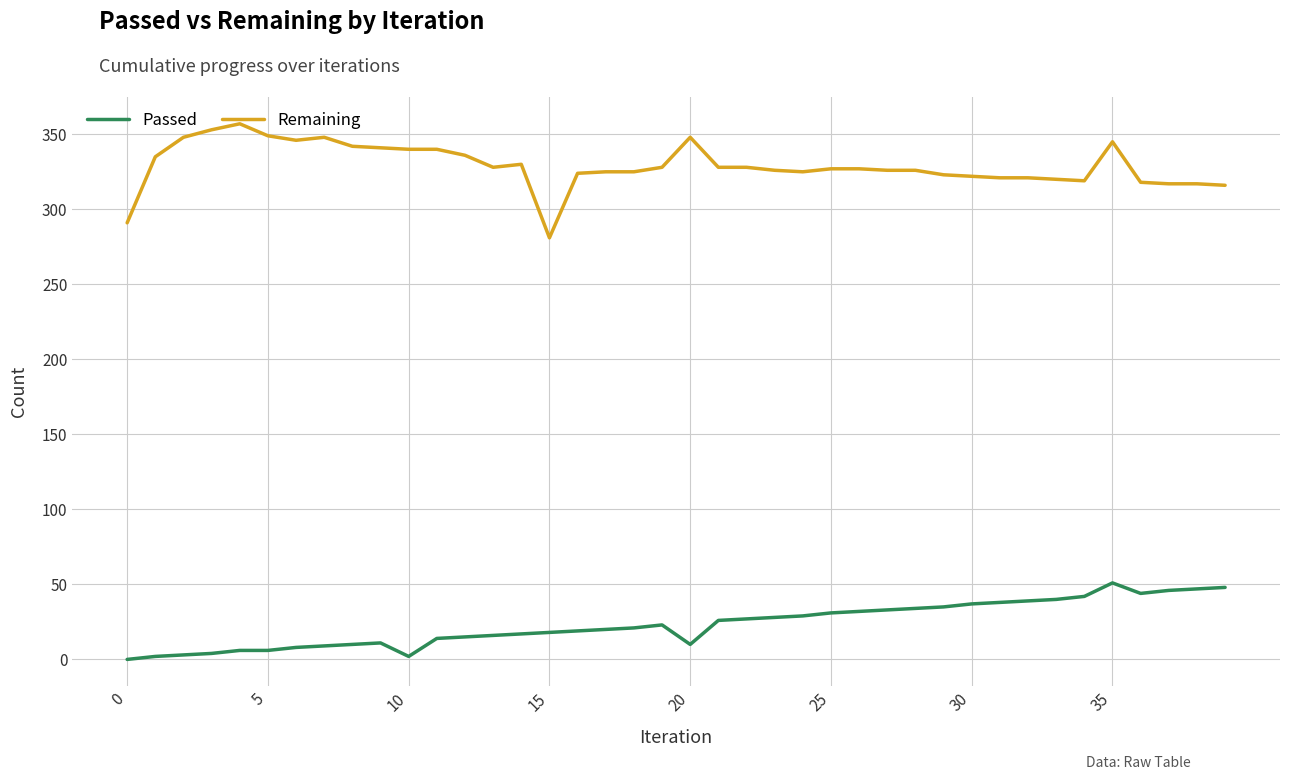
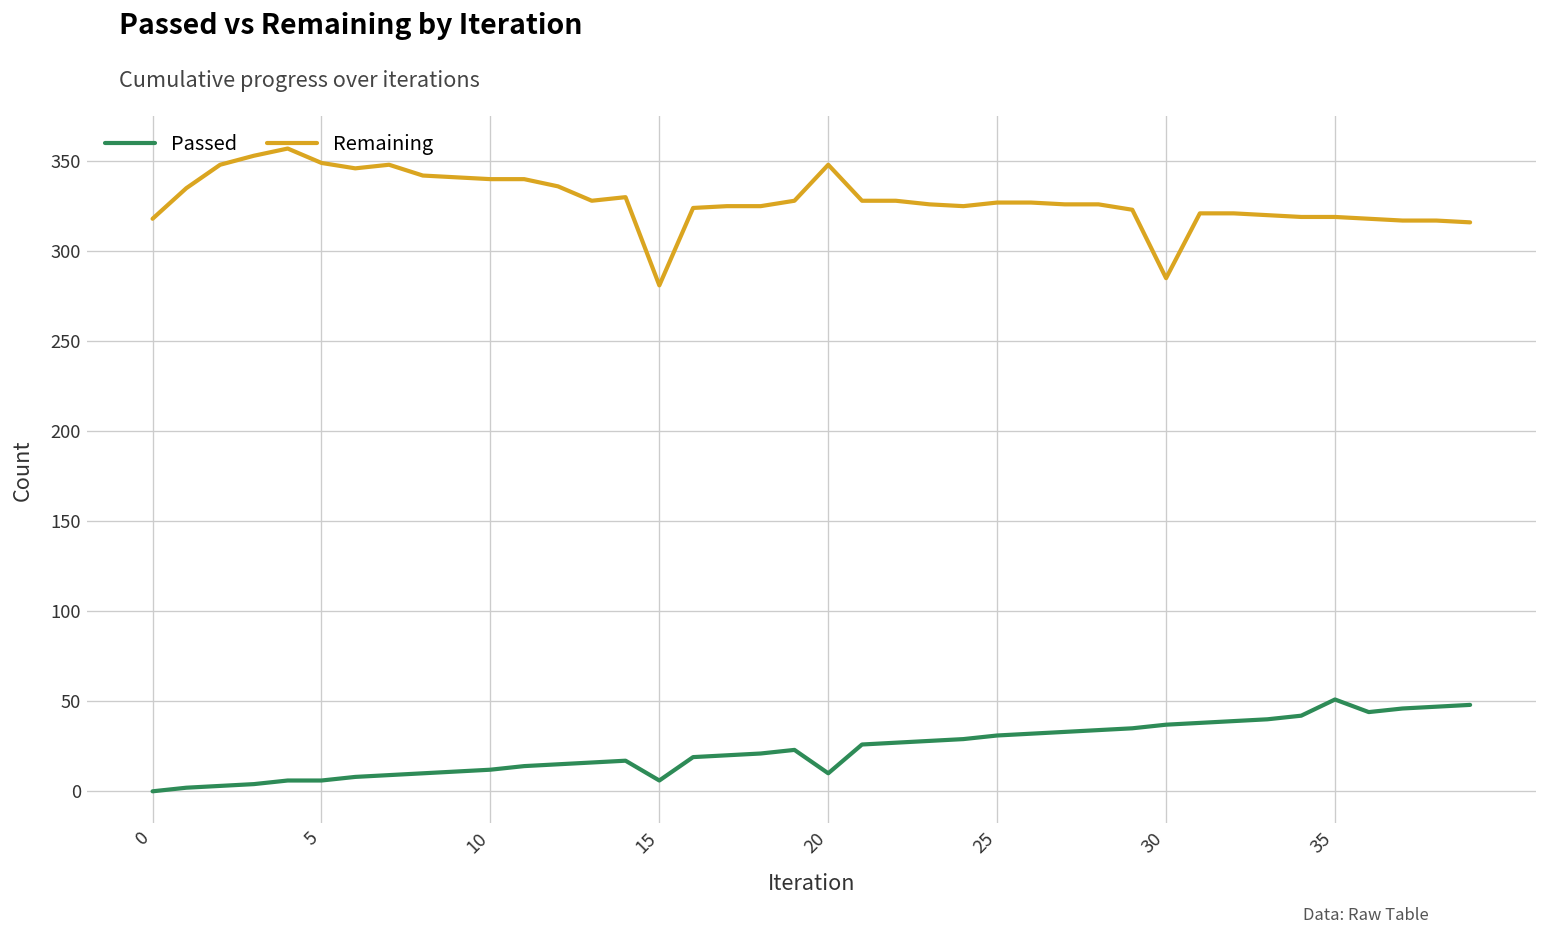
Remaining, 0: 291 -> 318
Passed, 10: 2 -> 12
Passed, 15: 18 -> 6
Remaining, 30: 322 -> 285
Remaining, 35: 345 -> 319
